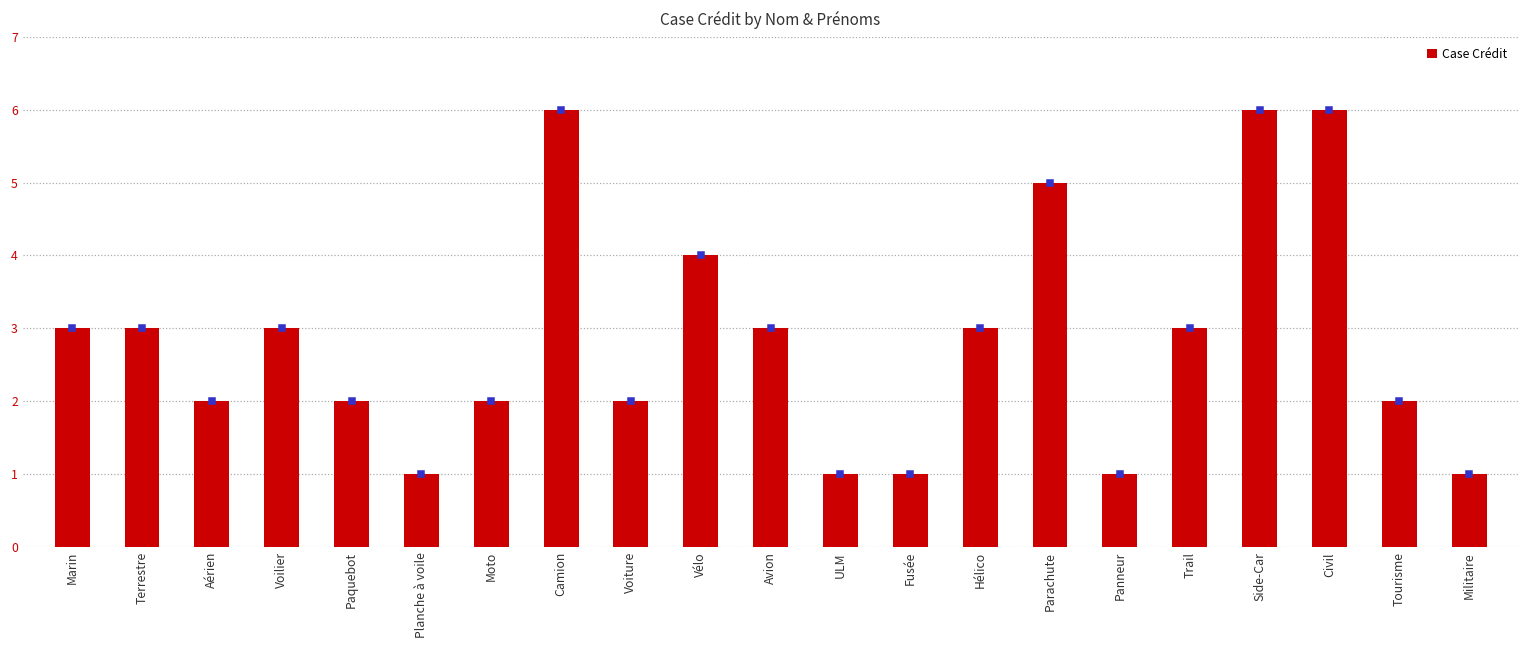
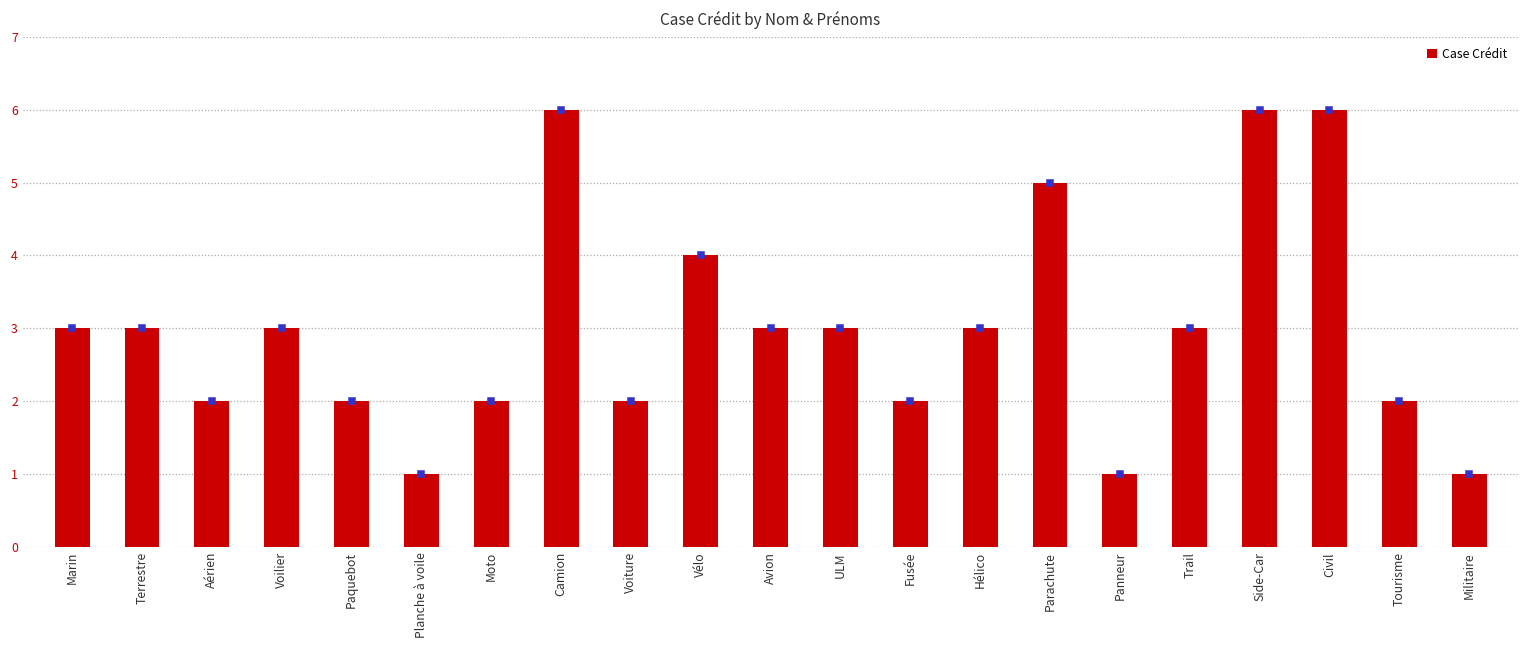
Case Crédit, ULM: 1 -> 3
Case Crédit, Fusée: 1 -> 2
